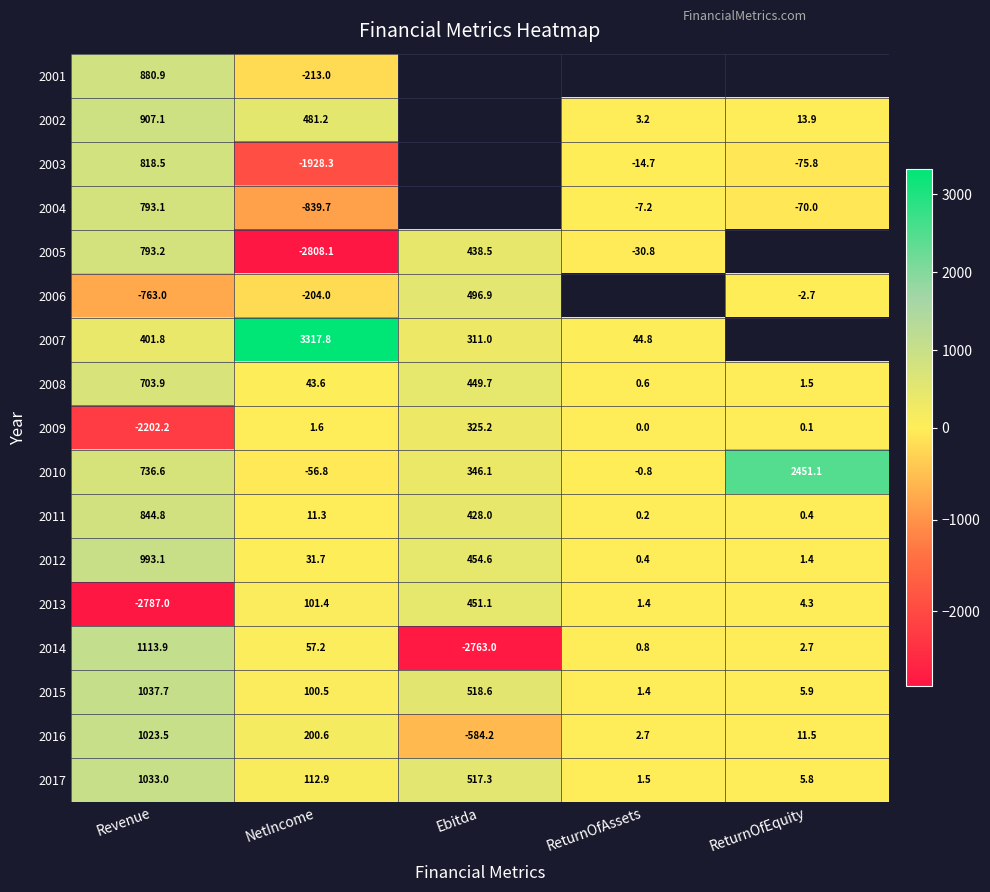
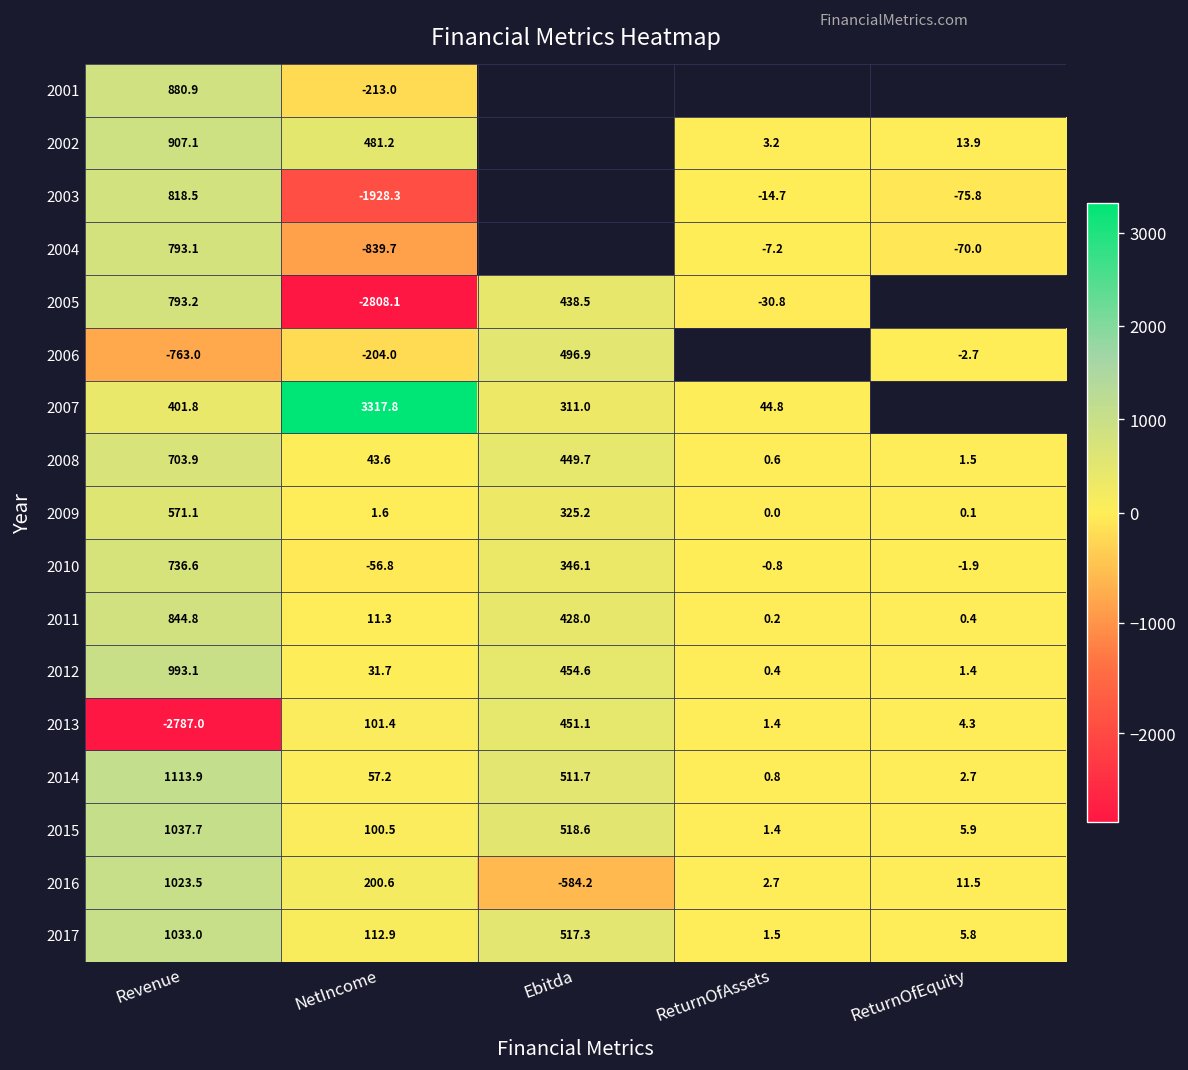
2009, Revenue: -2202.2 -> 571.1
2010, ReturnOfEquity: 2451.1 -> -1.9
2014, Ebitda: -2763.0 -> 511.7
